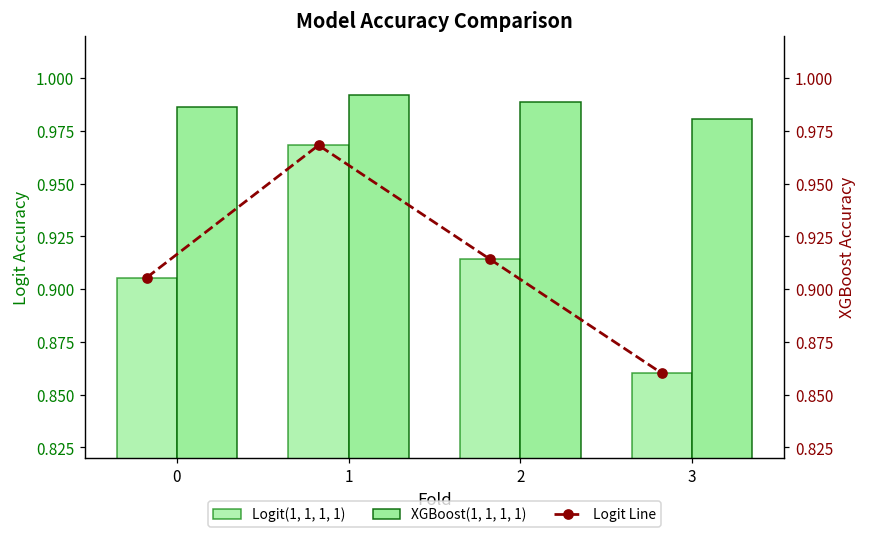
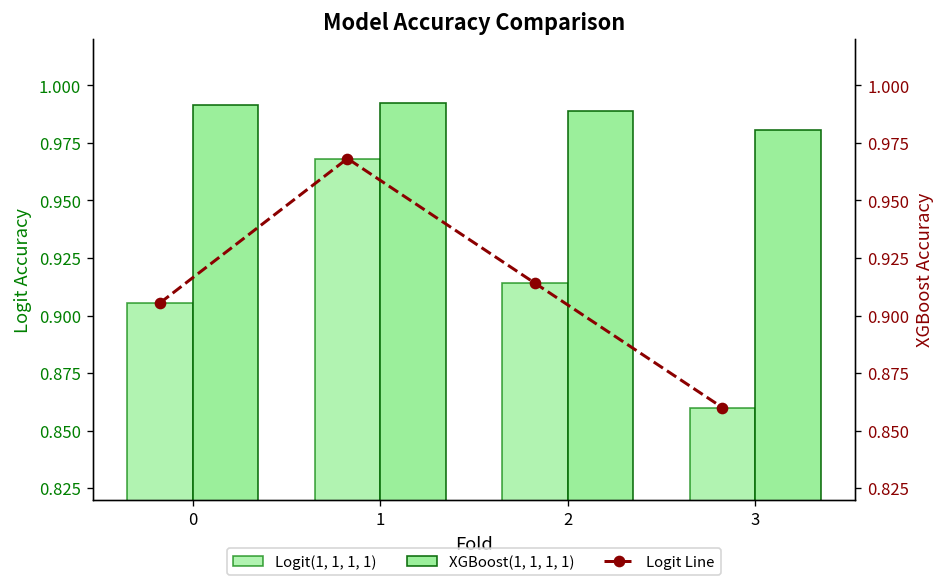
XGBoost(1, 1, 1, 1), 0: 0.986 -> 0.992
